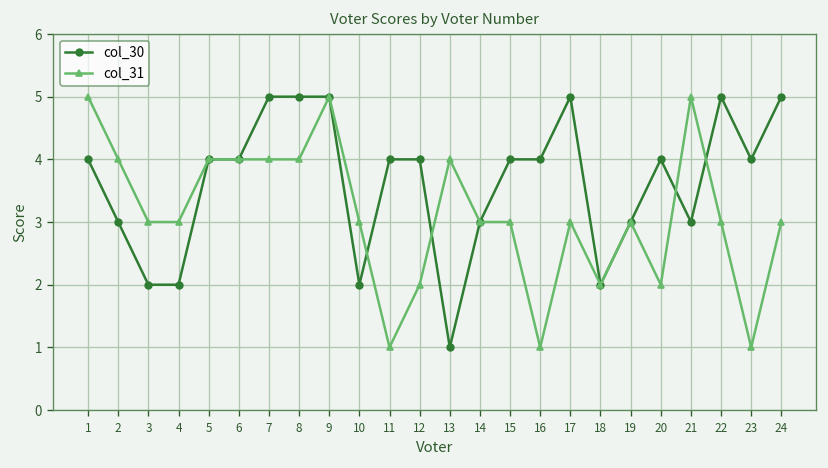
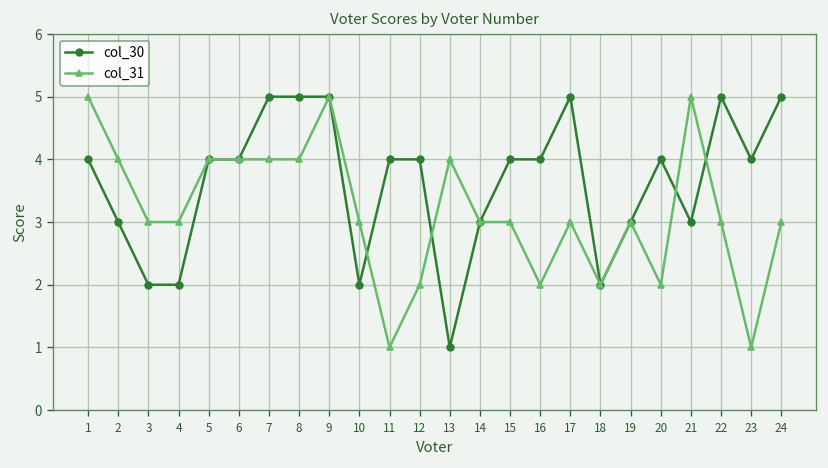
col_31, 16: 1 -> 2
